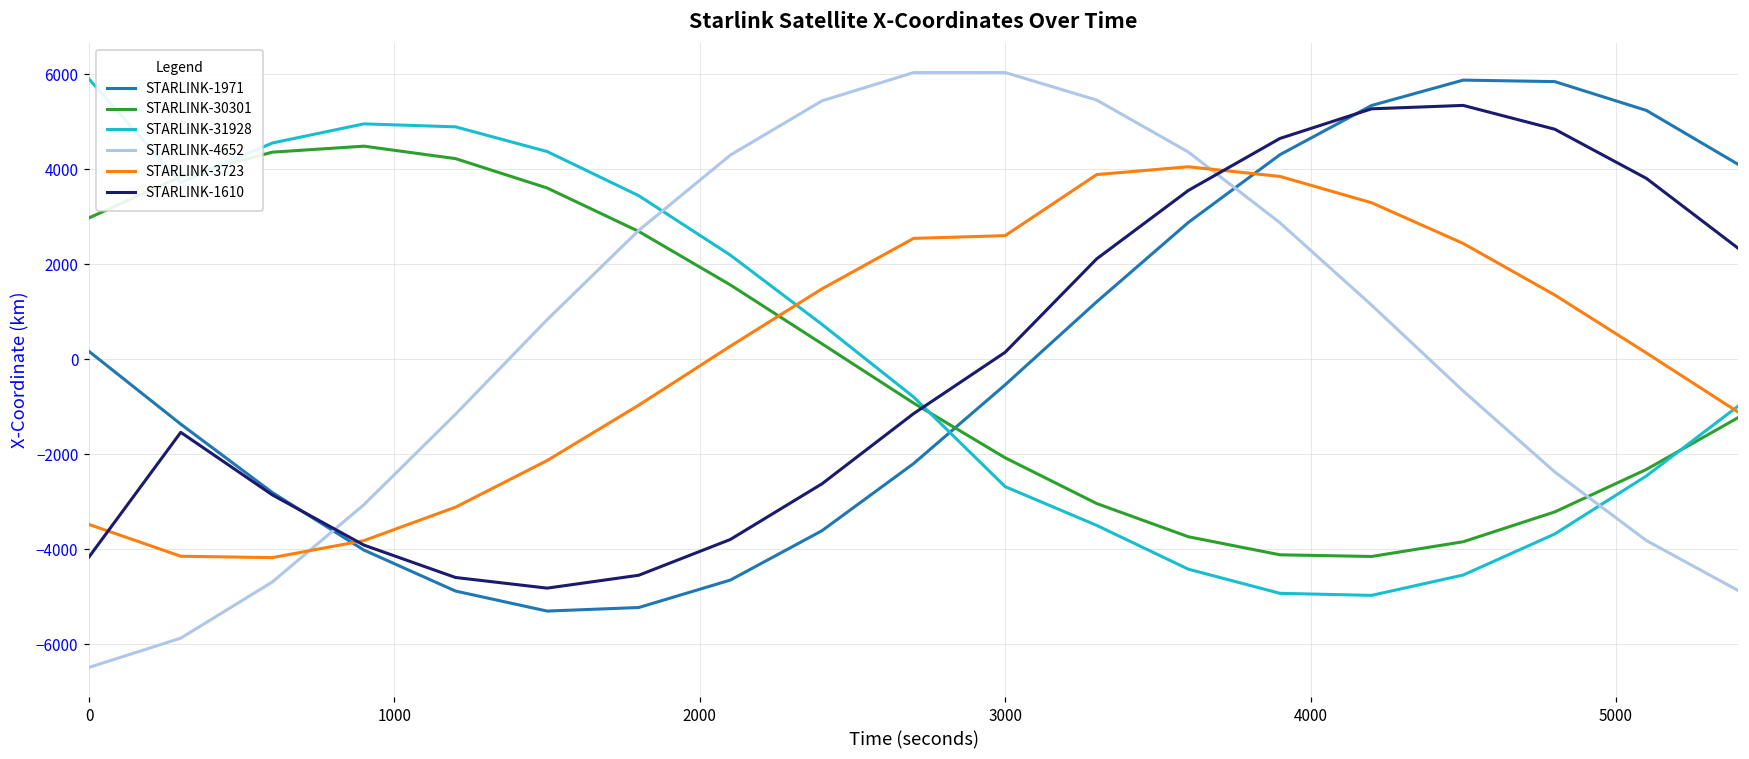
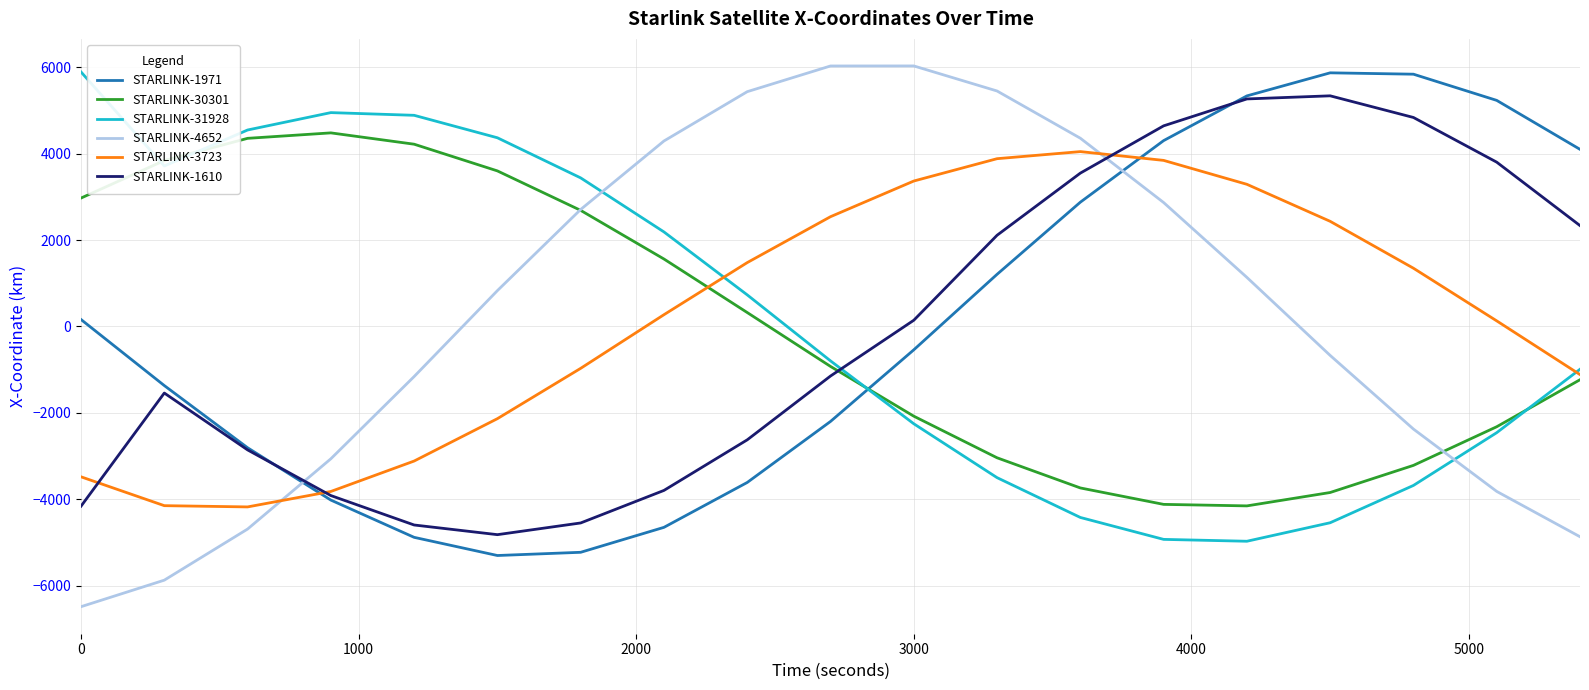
STARLINK-31928, 3000: -2700 -> -2300
STARLINK-3723, 3000: 2600 -> 3400
